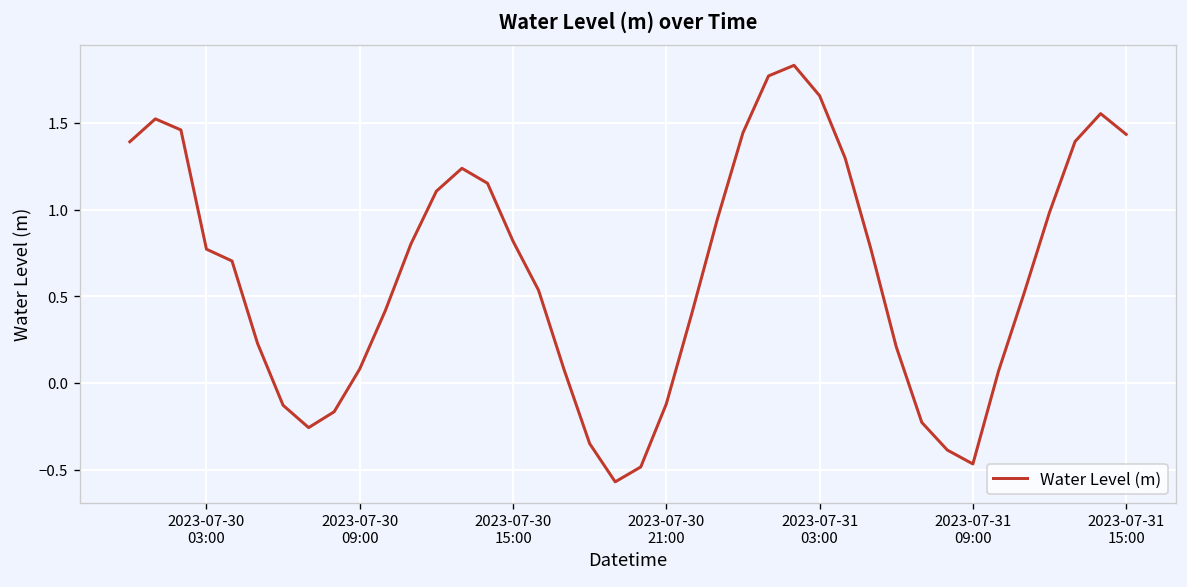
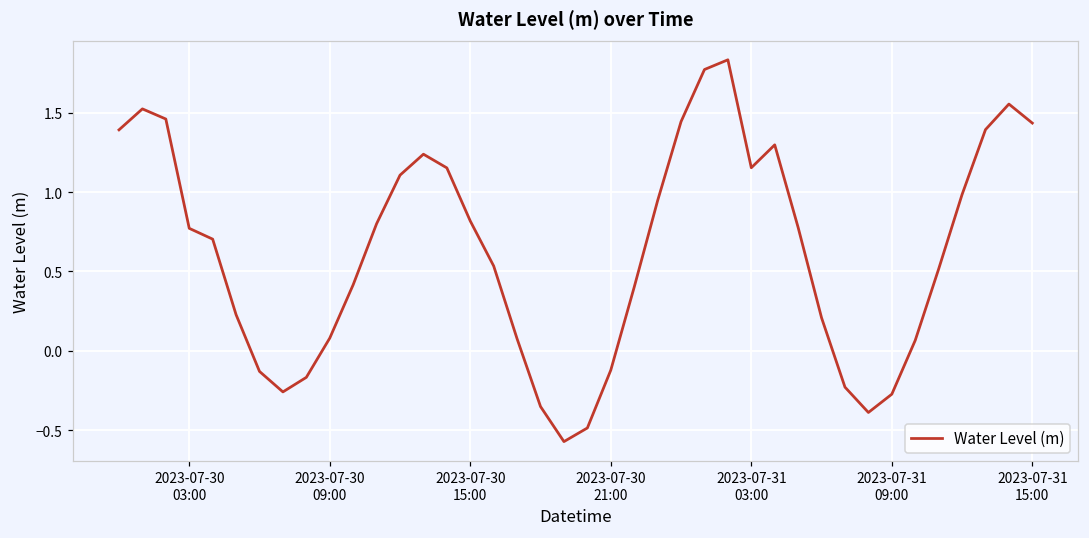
2023-07-31 03:00: 1.66 -> 1.15
2023-07-31 09:00: -0.47 -> -0.27
